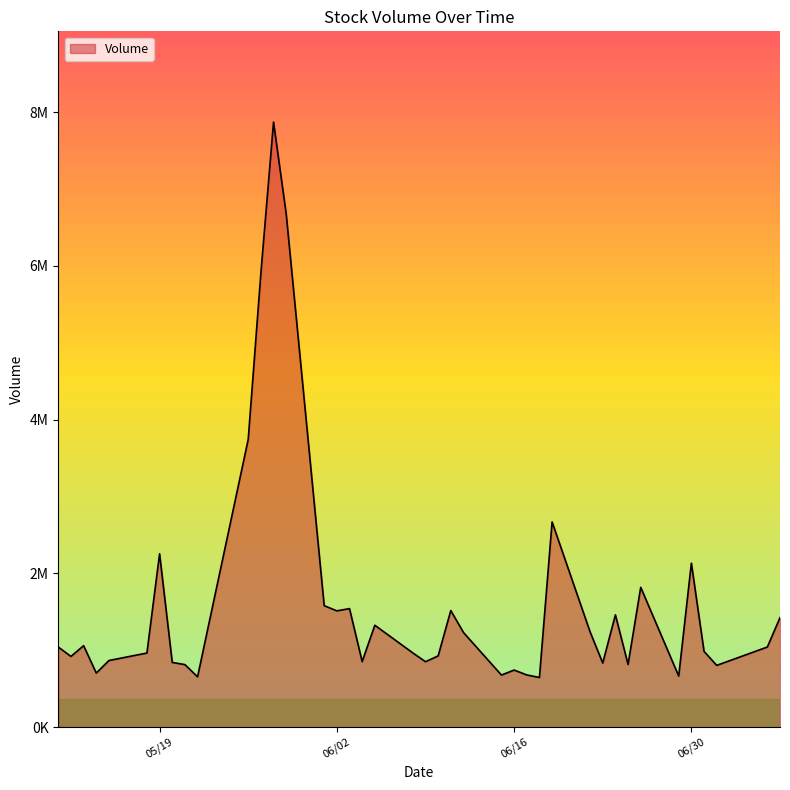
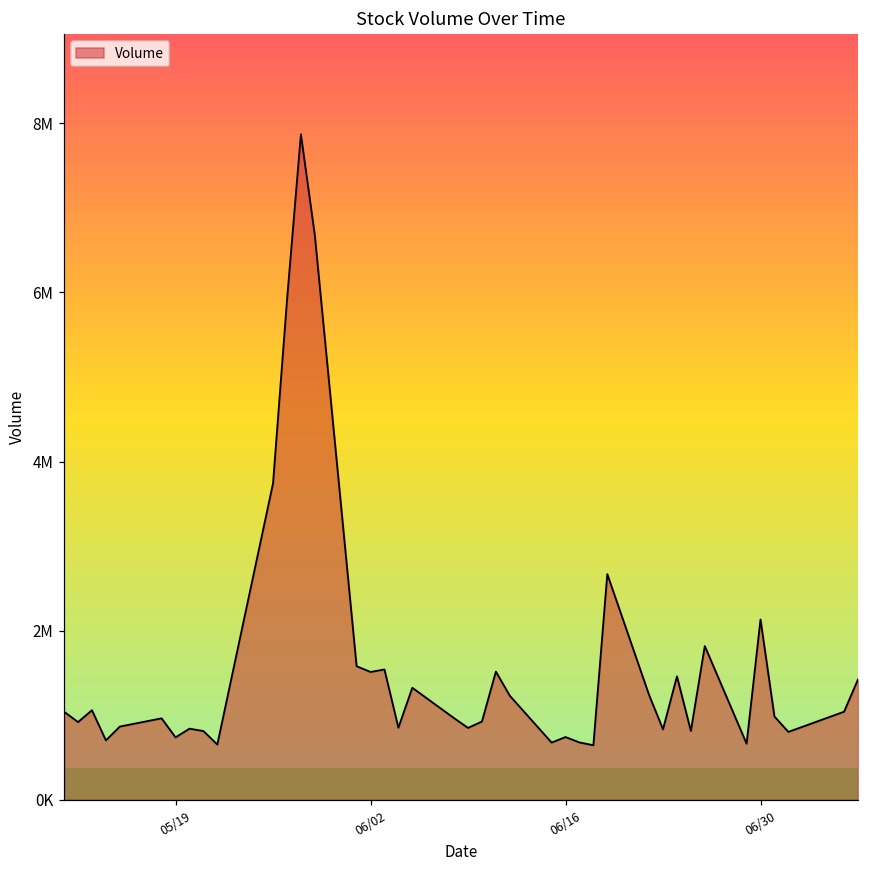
05/19: 2300000 -> 700000
